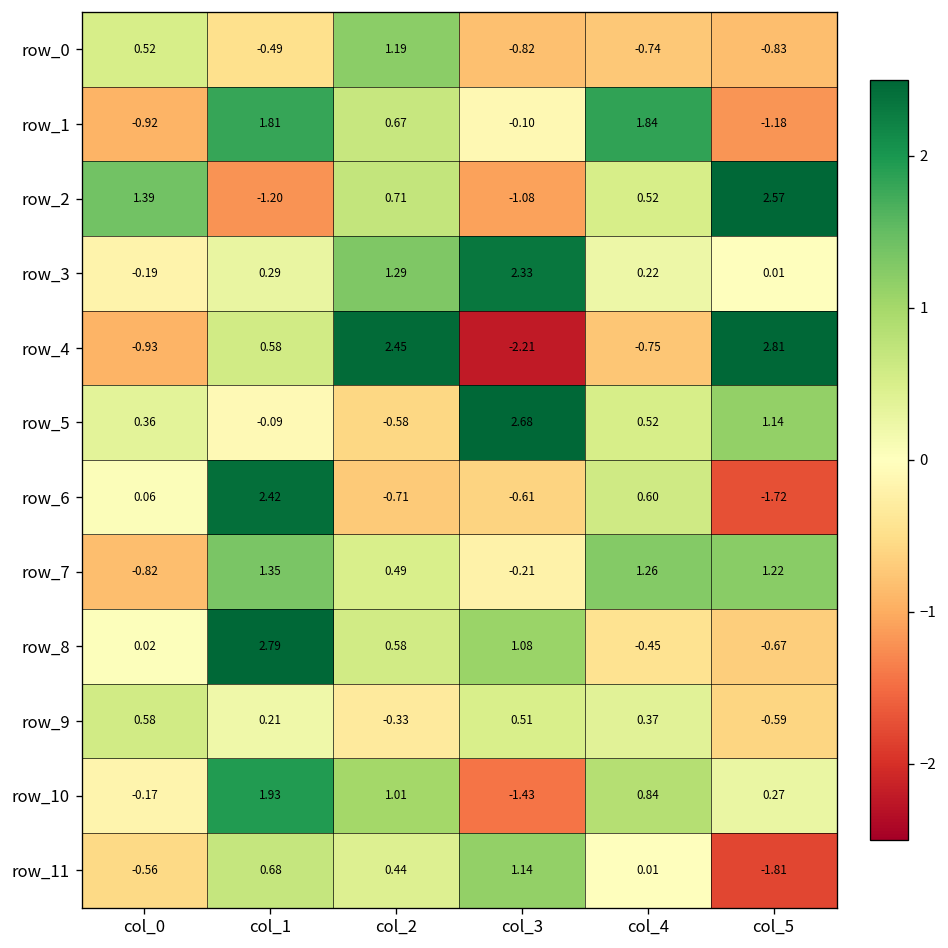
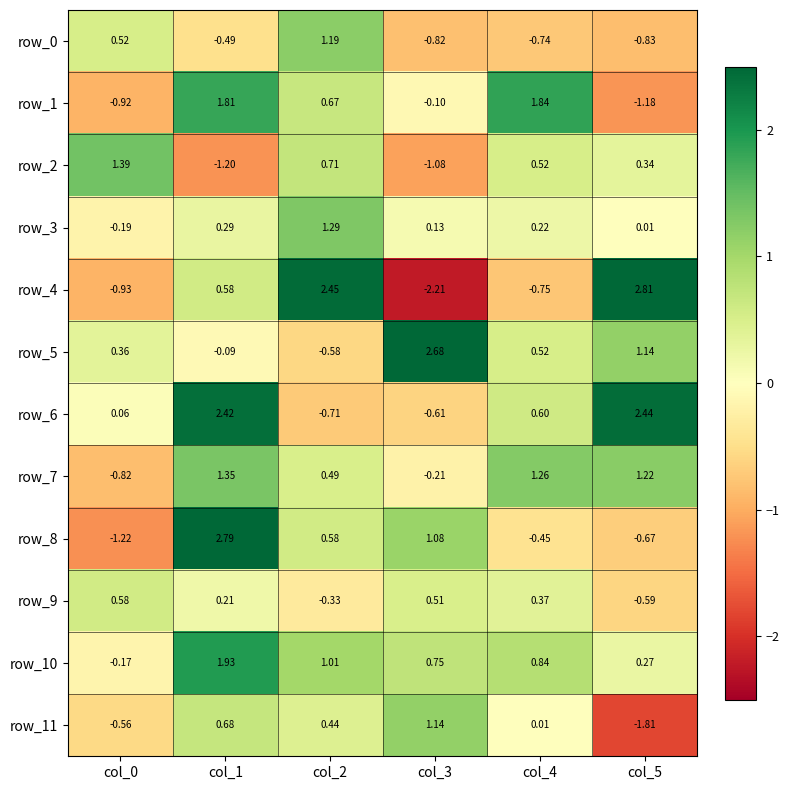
row_2, col_5: 2.57 -> 0.34
row_3, col_3: 2.33 -> 0.13
row_6, col_5: -1.72 -> 2.44
row_8, col_0: 0.02 -> -1.22
row_10, col_3: -1.43 -> 0.75
